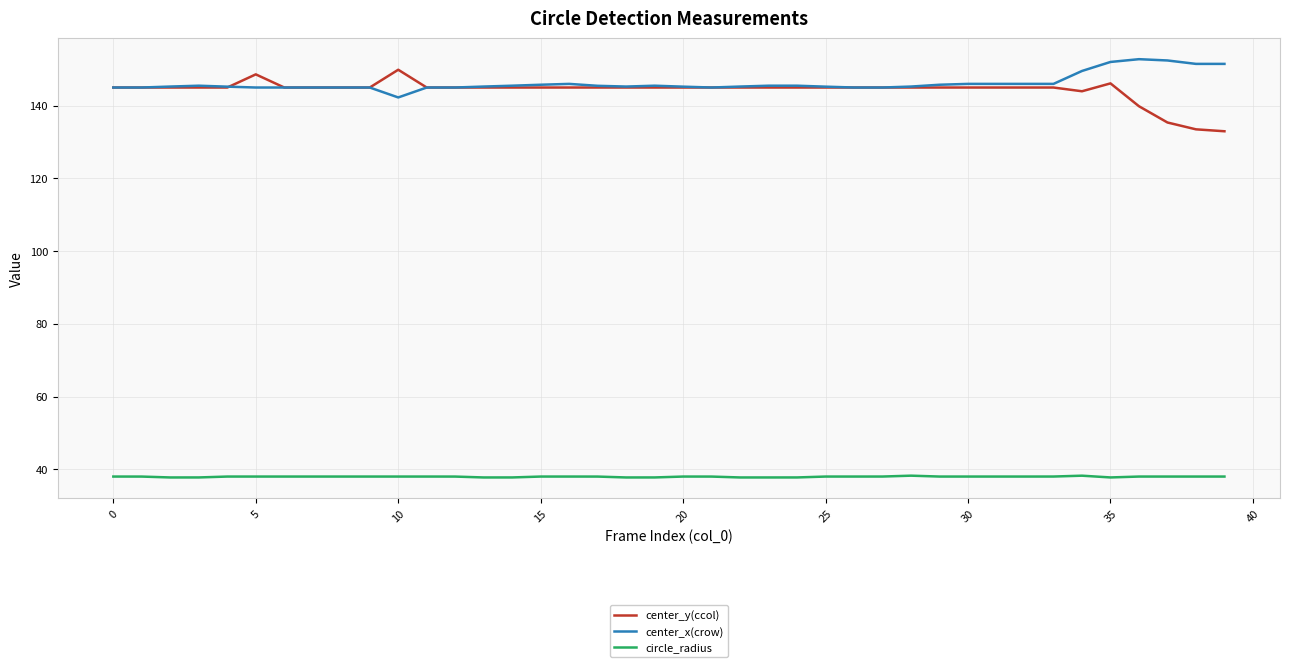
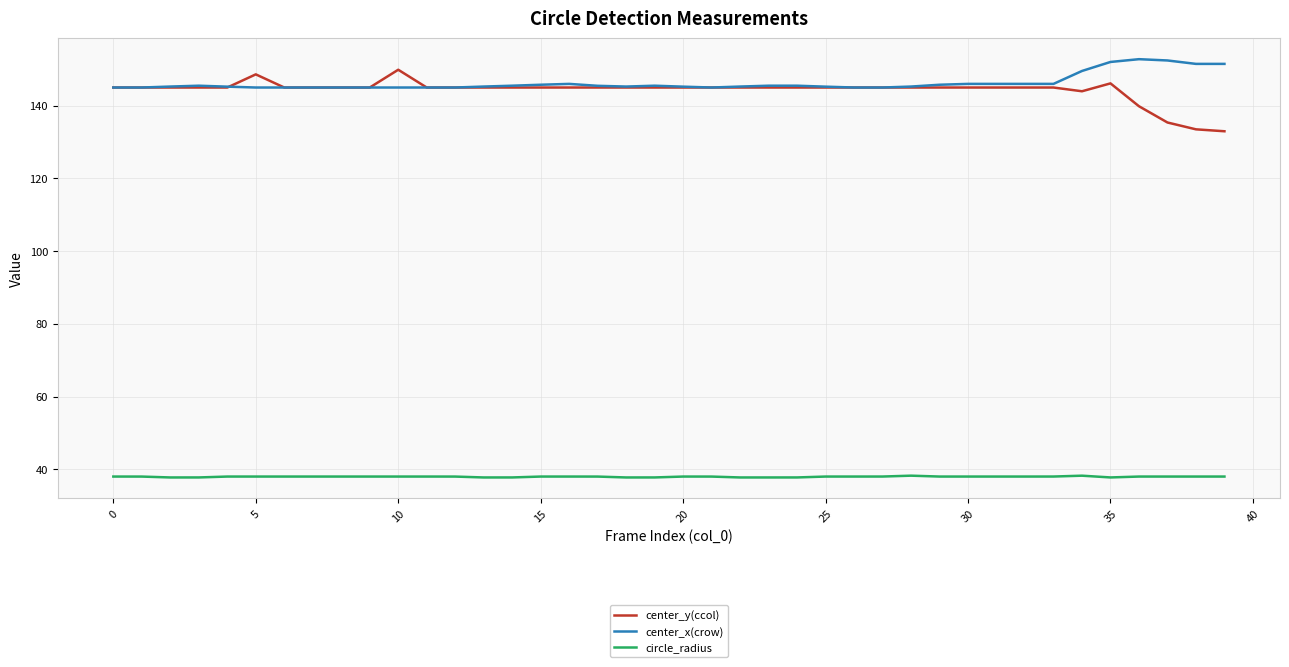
center_x(crow), 10: 142 -> 145
